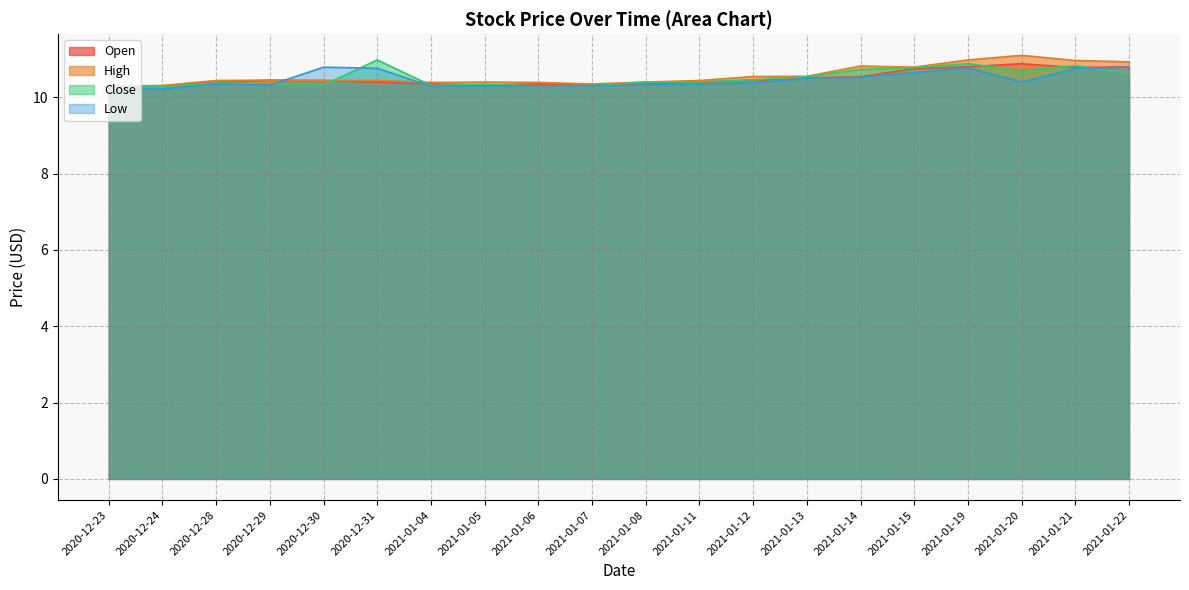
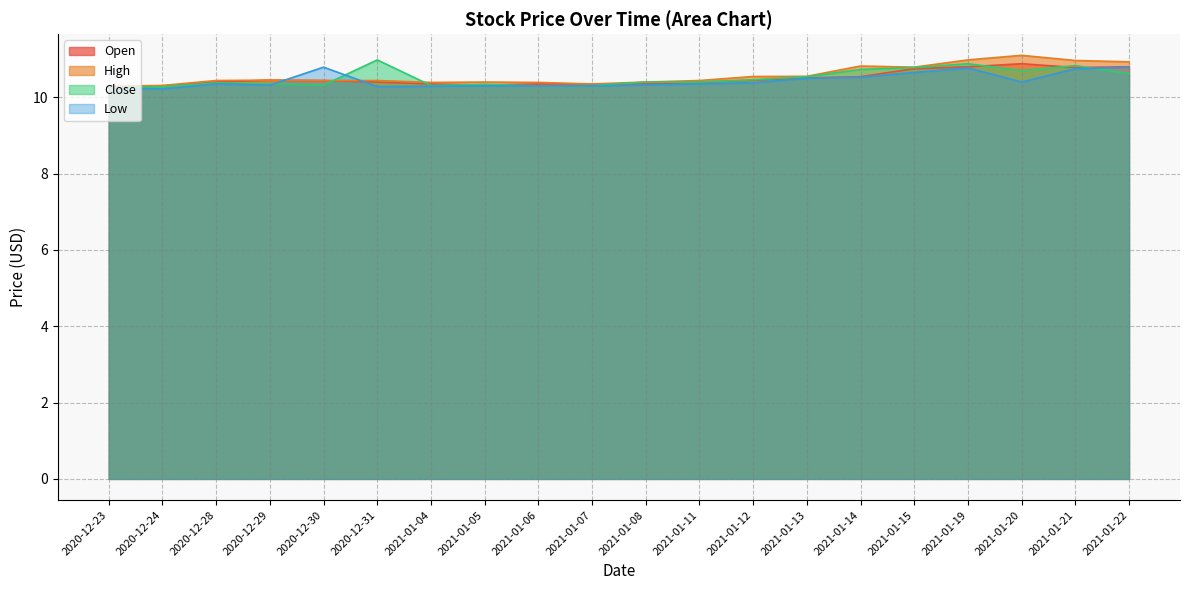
Low, 2020-12-31: 10.8 -> 10.3
